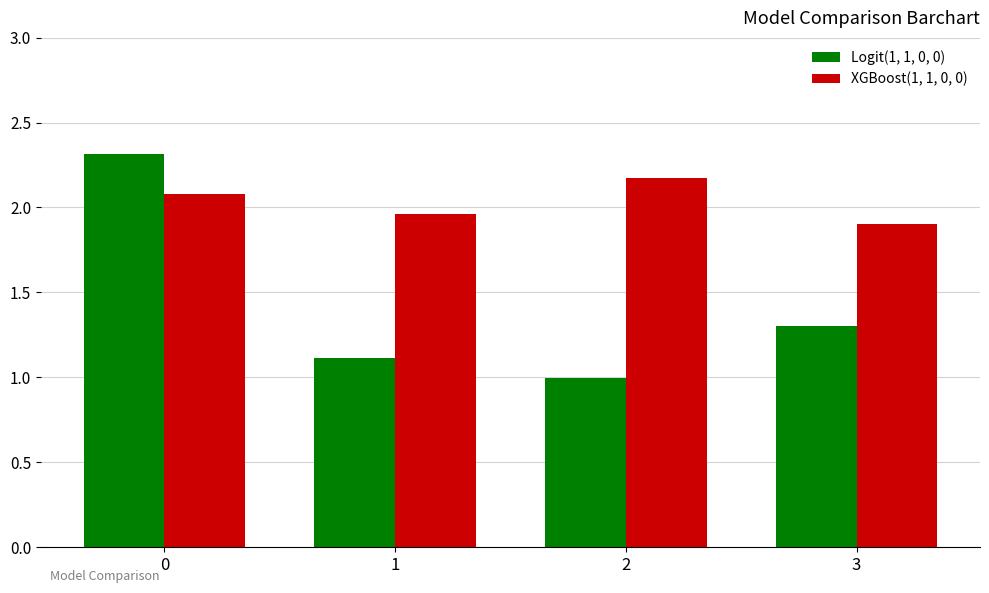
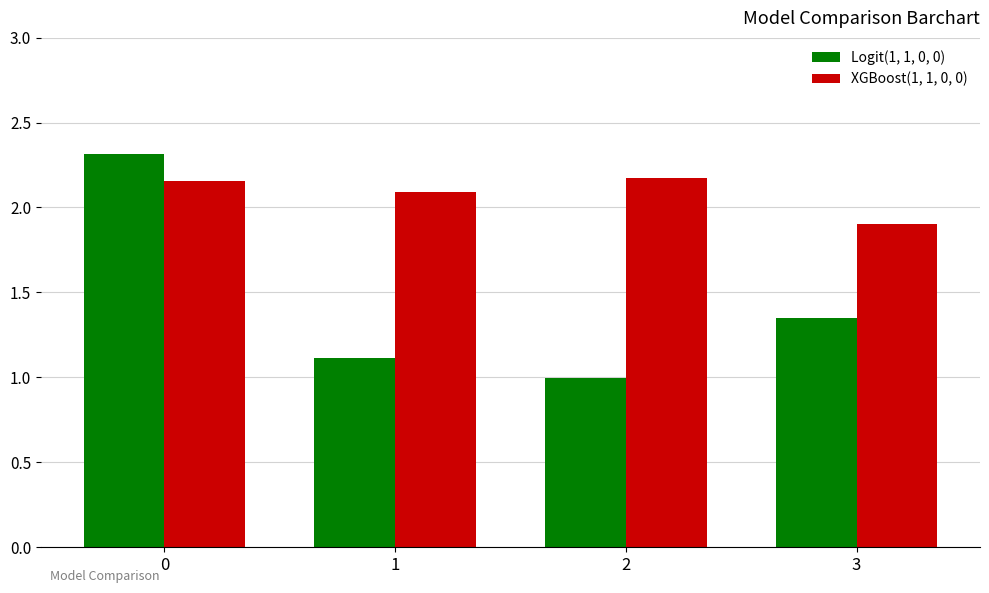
XGBoost(1, 1, 0, 0), 0: 2.08 -> 2.16
XGBoost(1, 1, 0, 0), 1: 1.96 -> 2.09
Logit(1, 1, 0, 0), 3: 1.30 -> 1.35
